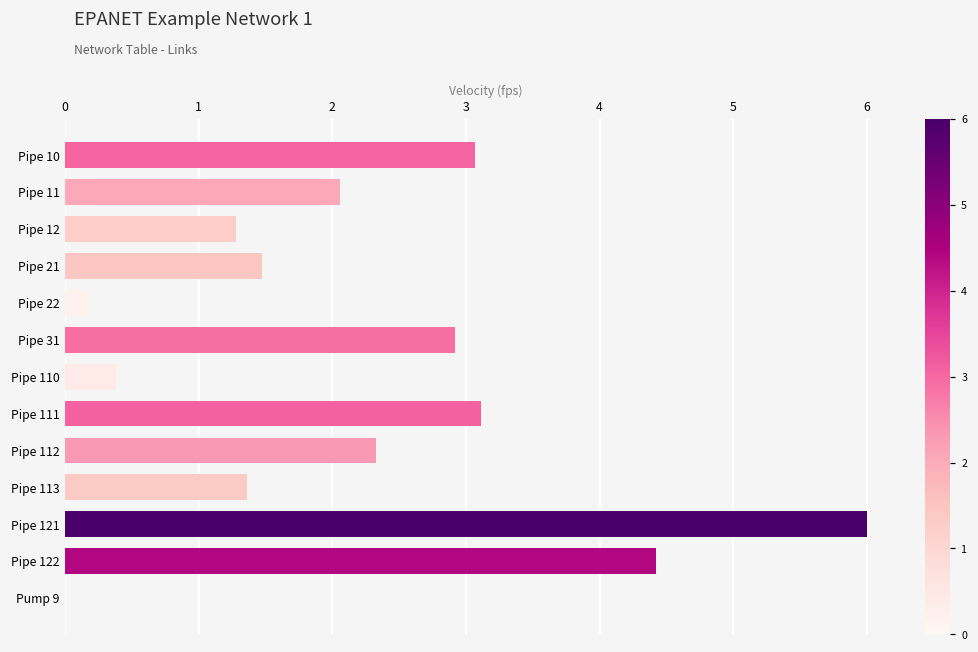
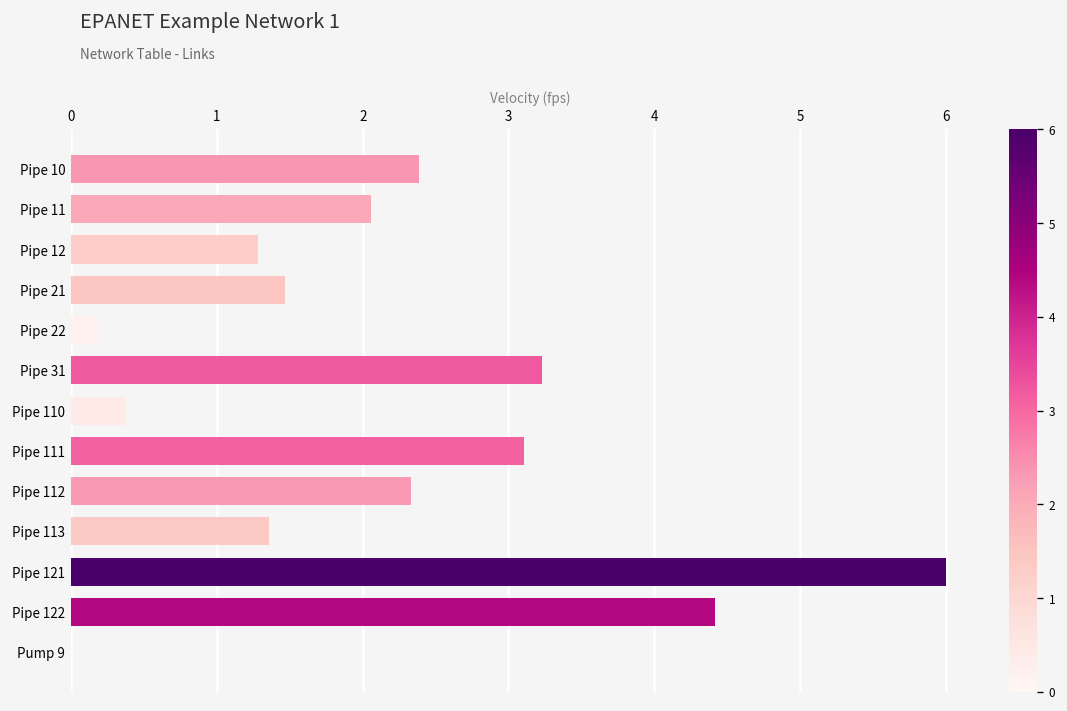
Pipe 10: 3.07 -> 2.39
Pipe 31: 2.92 -> 3.23
